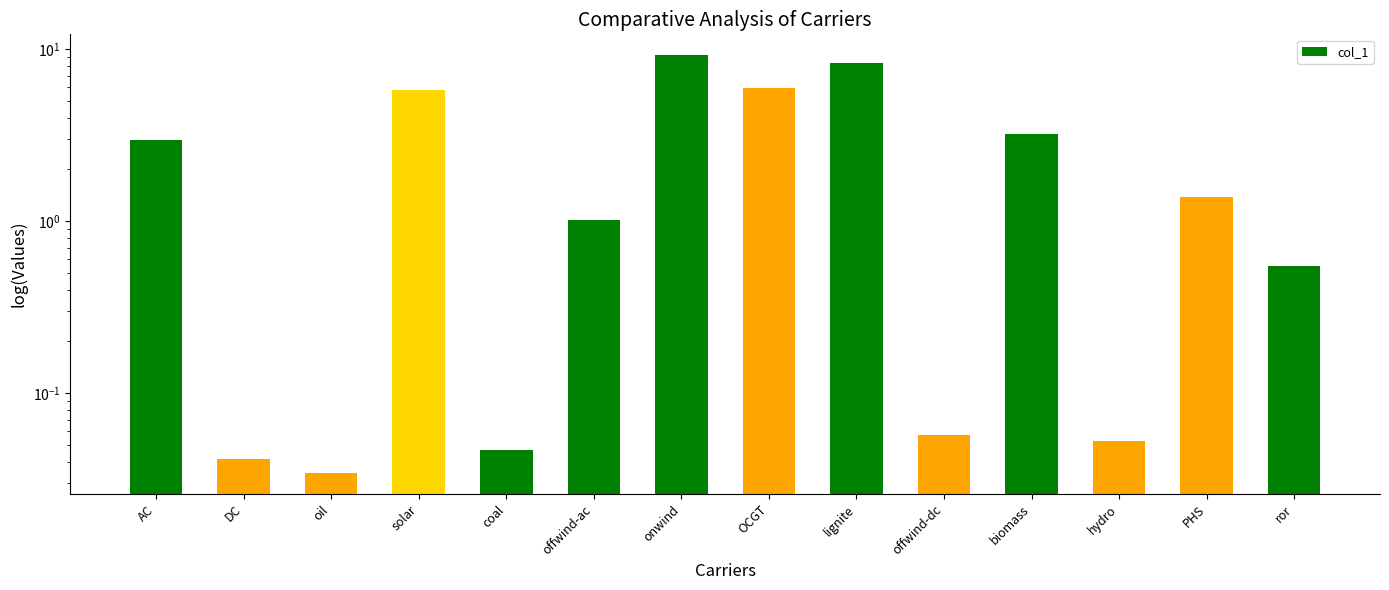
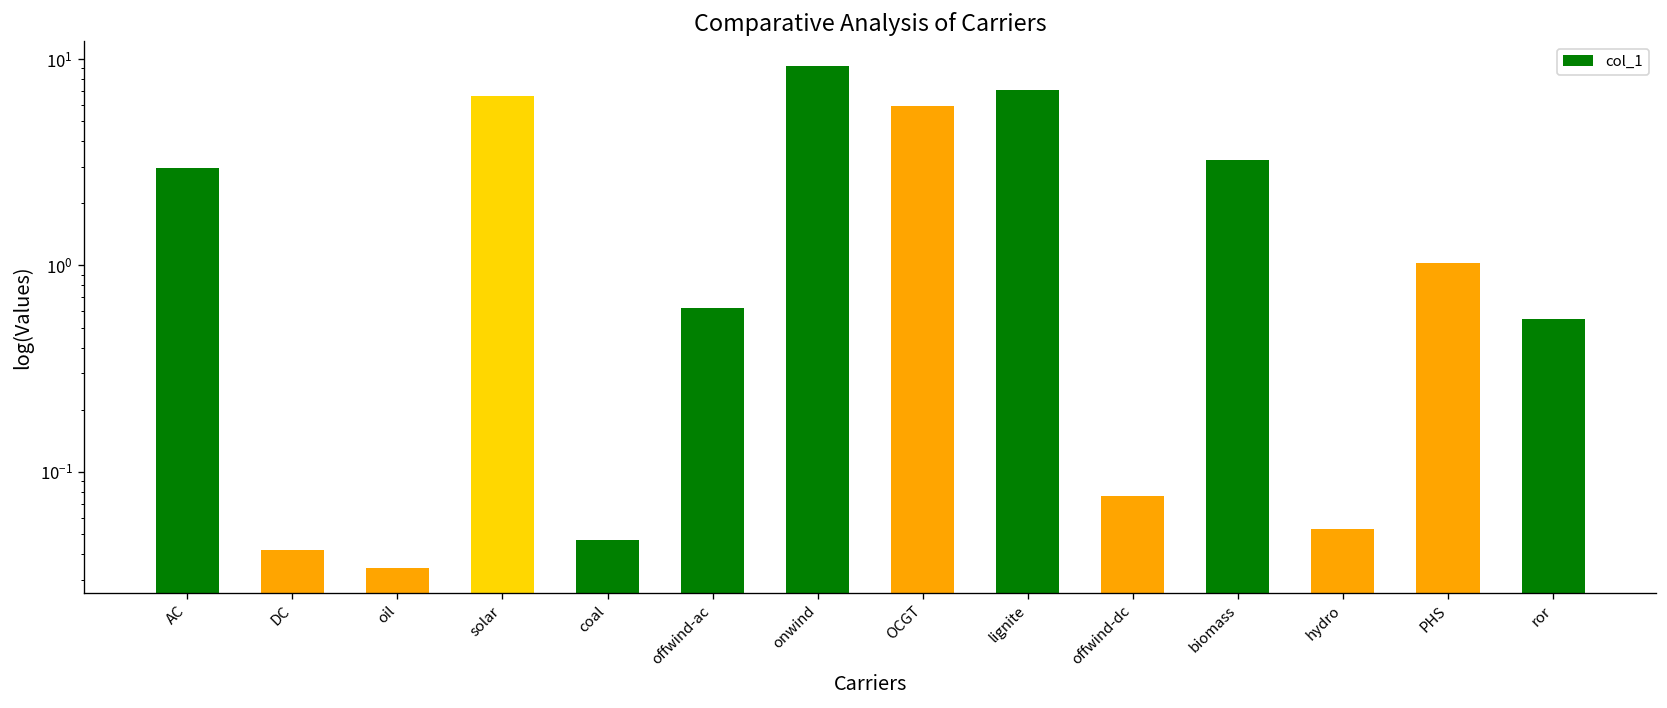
solar: 5.8 -> 6.6
offwind-ac: 1.0 -> 0.62
lignite: 8 -> 7.1
offwind-dc: 0.057 -> 0.08
PHS: 1.4 -> 1.0
